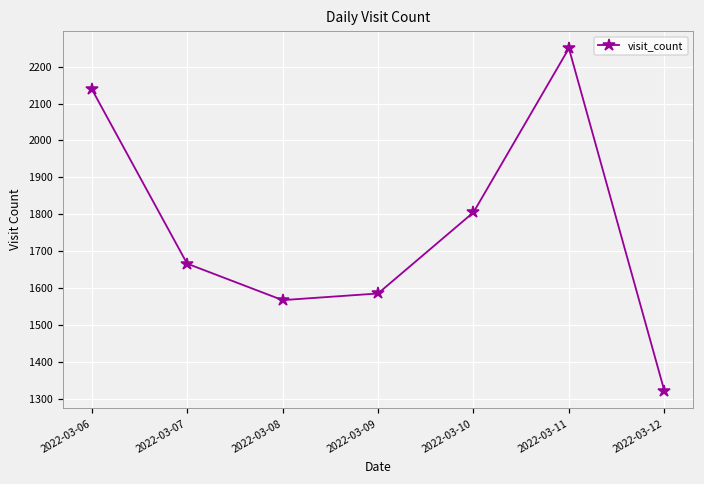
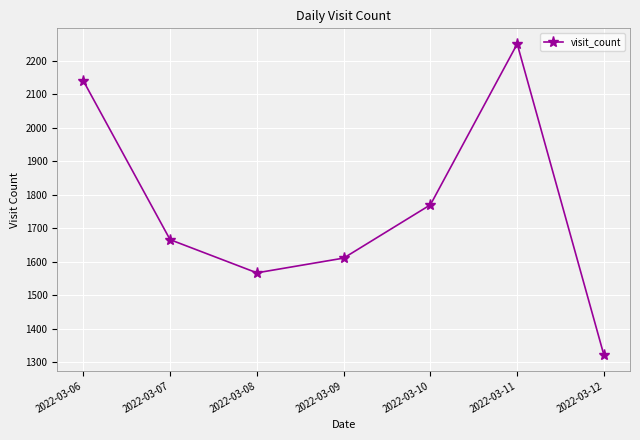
2022-03-09: 1590 -> 1610
2022-03-10: 1810 -> 1770
